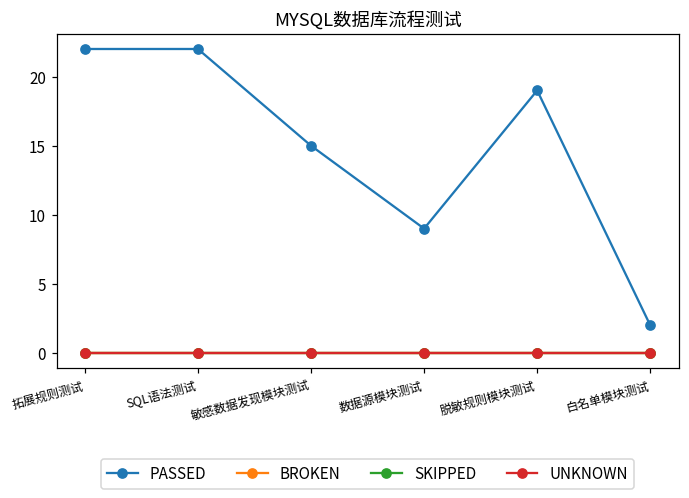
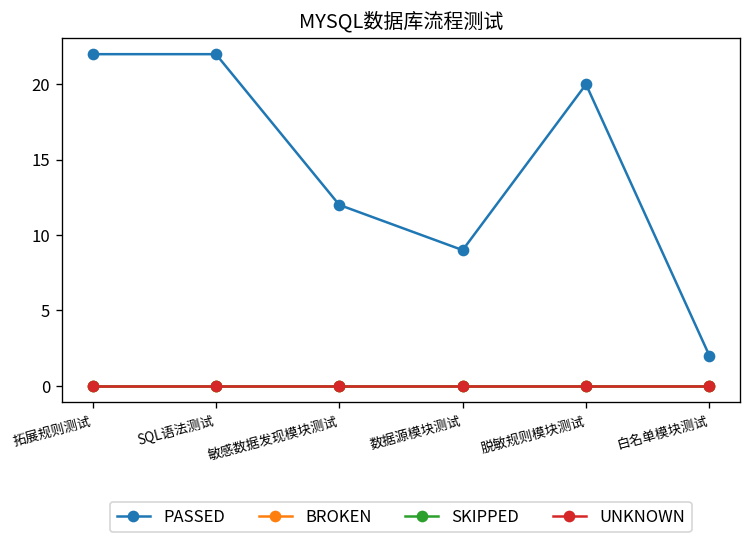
PASSED, 敏感数据发现模块测试: 15 -> 12
PASSED, 脱敏规则模块测试: 19 -> 20
